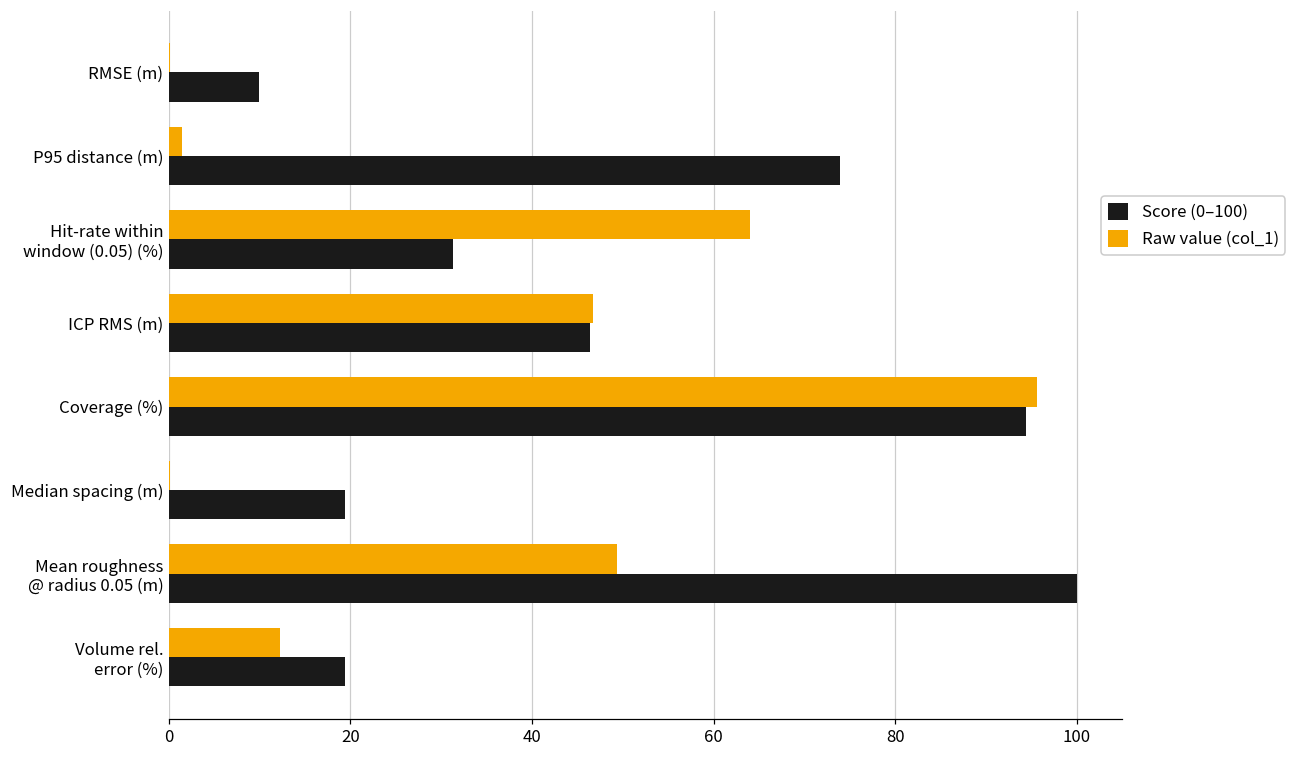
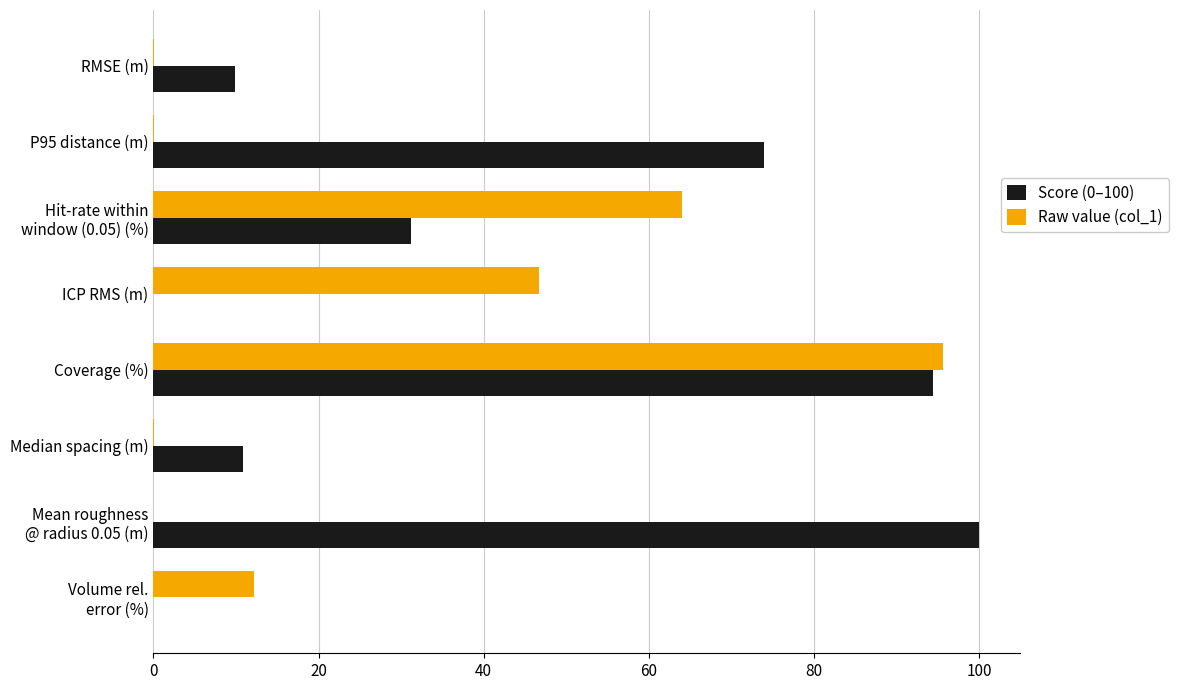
Raw value (col_1), P95 distance (m): 1 -> 0
Score (0–100), ICP RMS (m): 46 -> 0
Score (0–100), Median spacing (m): 19 -> 11
Raw value (col_1), Mean roughness @ radius 0.05 (m): 49 -> 0
Score (0–100), Volume rel. error (%): 19 -> 0
